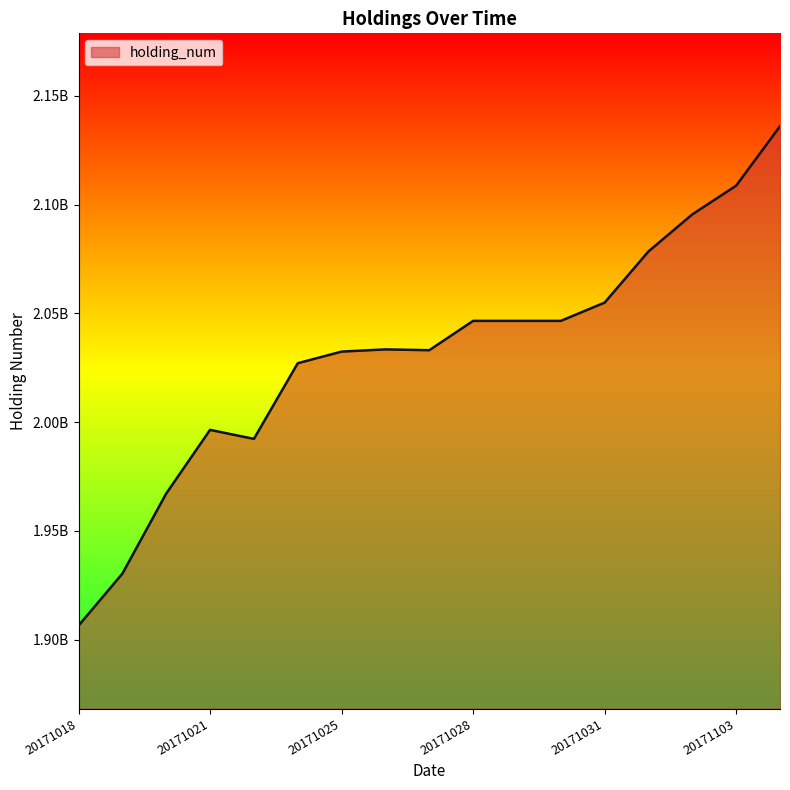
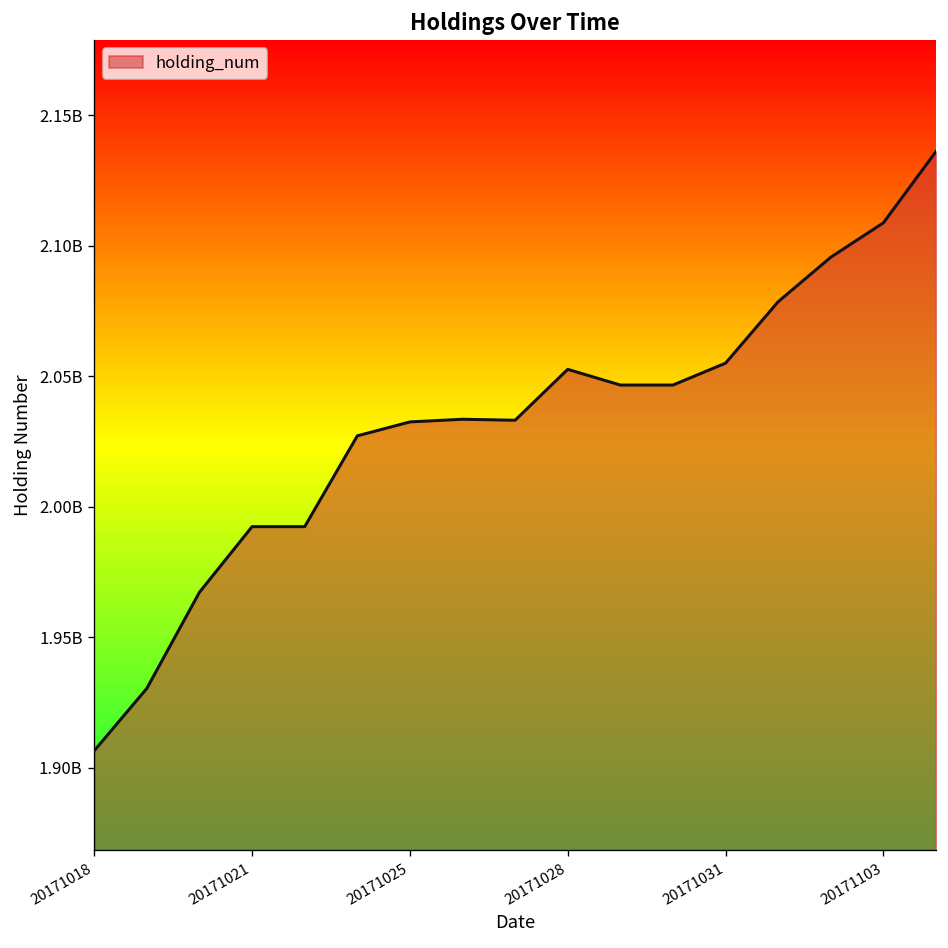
20171021: 1996000000 -> 1992000000
20171028: 2047000000 -> 2053000000
